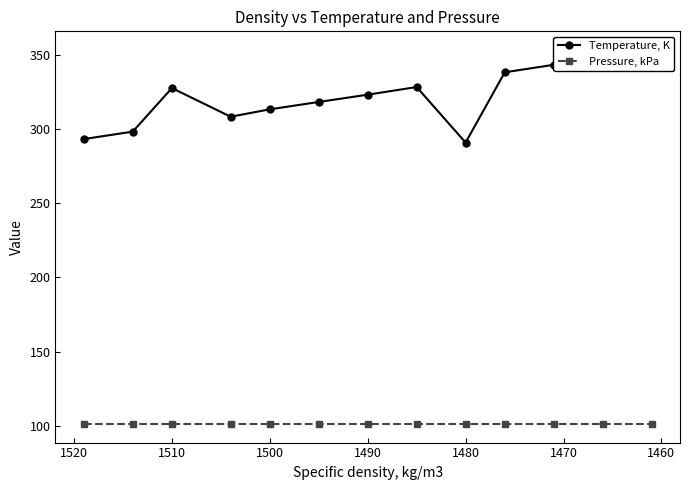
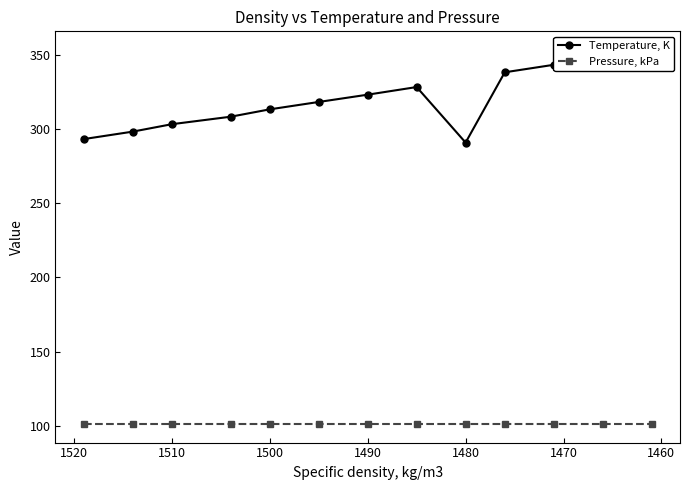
Temperature, K, 1510: 327 -> 303
